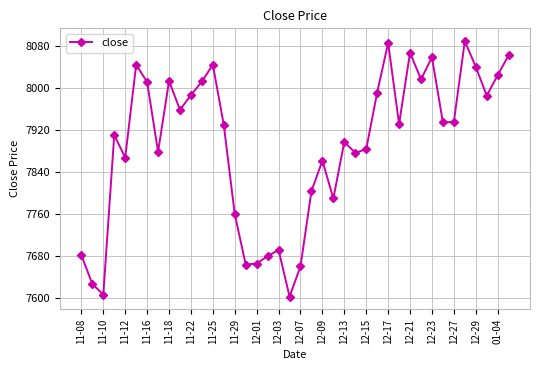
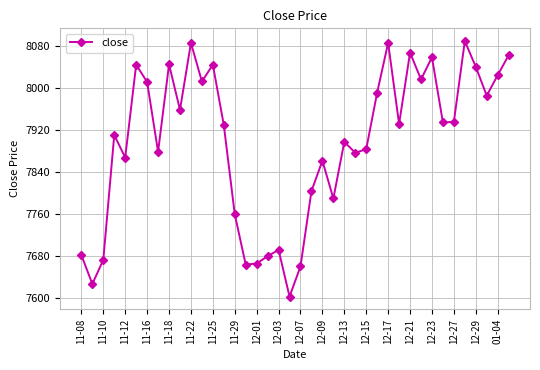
11-10: 7610 -> 7670
11-18: 8010 -> 8050
11-22: 7990 -> 8090
